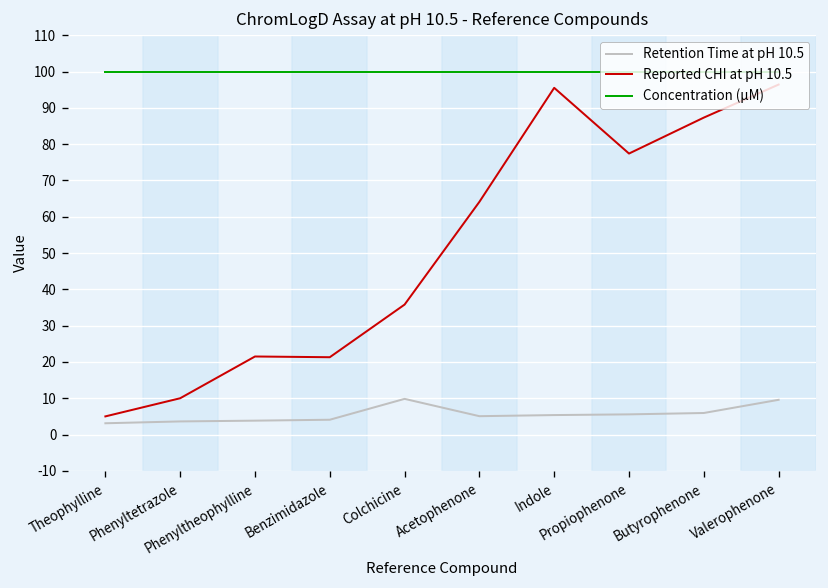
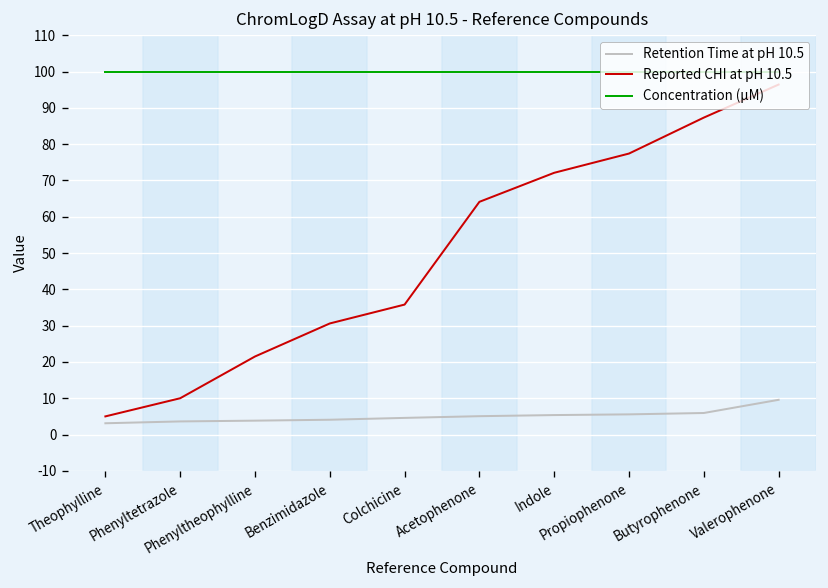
Reported CHI at pH 10.5, Benzimidazole: 21 -> 31
Retention Time at pH 10.5, Colchicine: 10 -> 5
Reported CHI at pH 10.5, Indole: 96 -> 72
